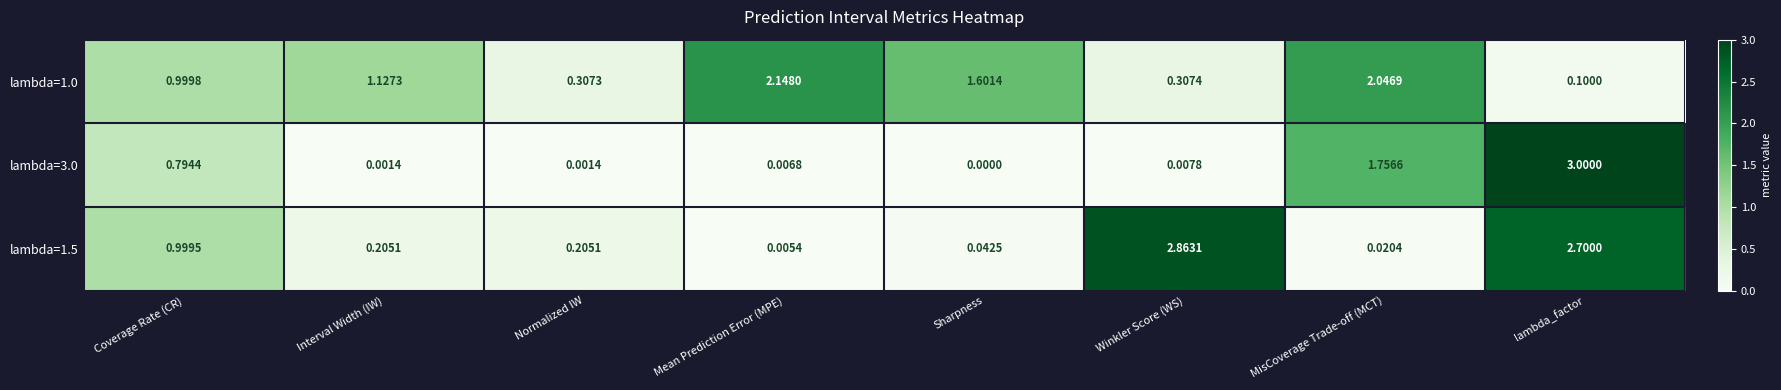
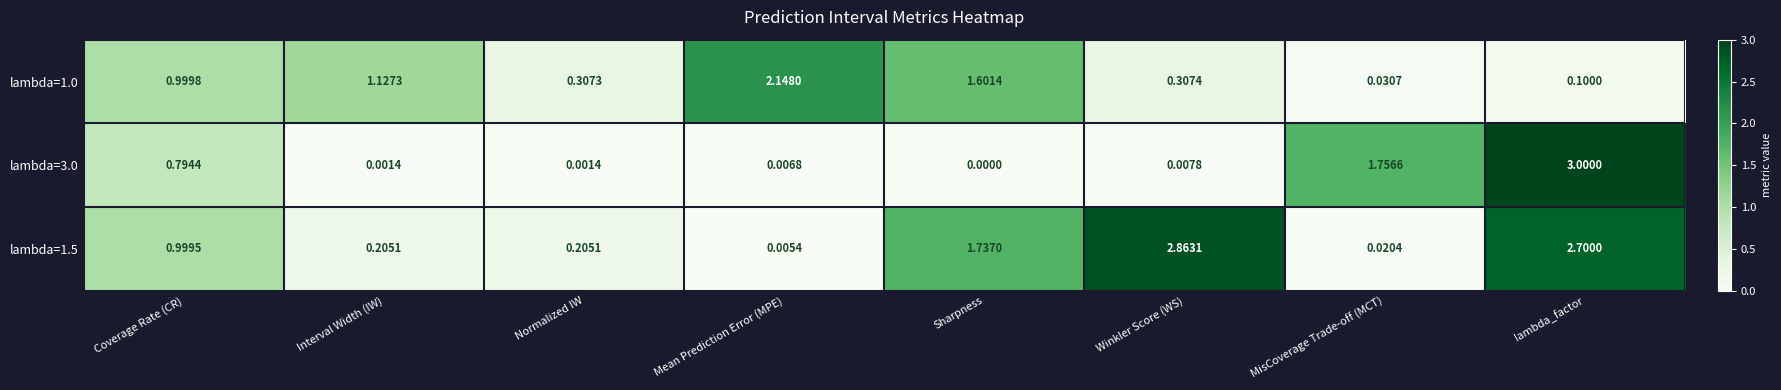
lambda=1.0, MisCoverage Trade-off (MCT): 2.0469 -> 0.0307
lambda=1.5, Sharpness: 0.0425 -> 1.7370
